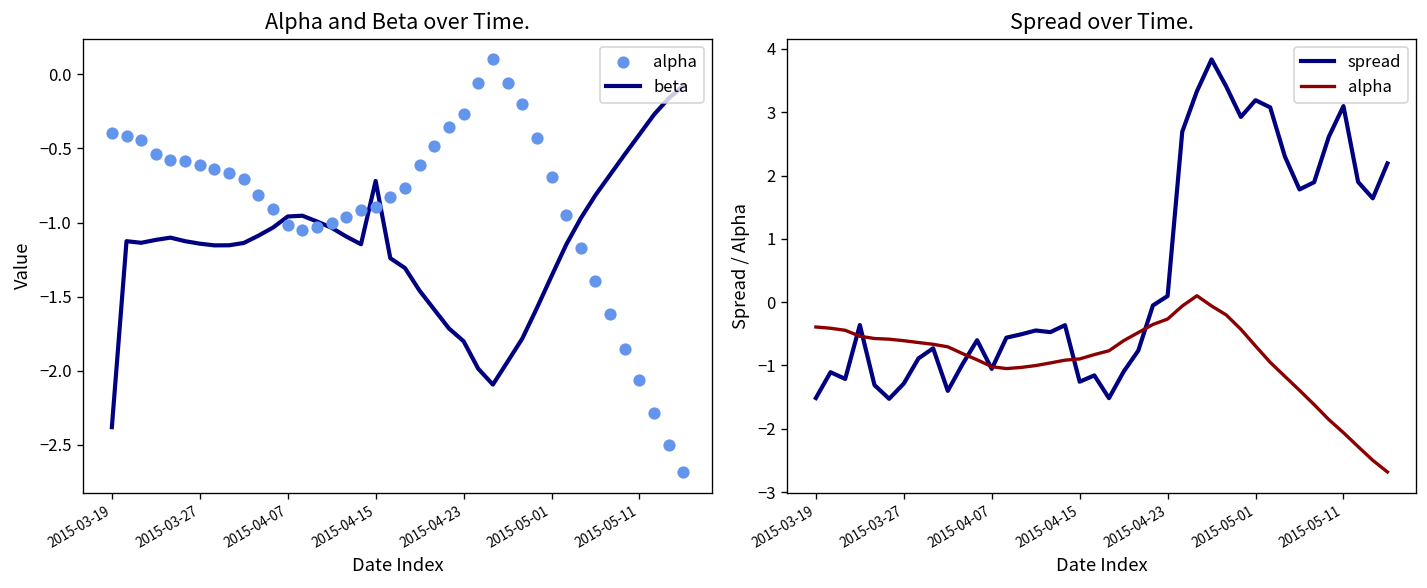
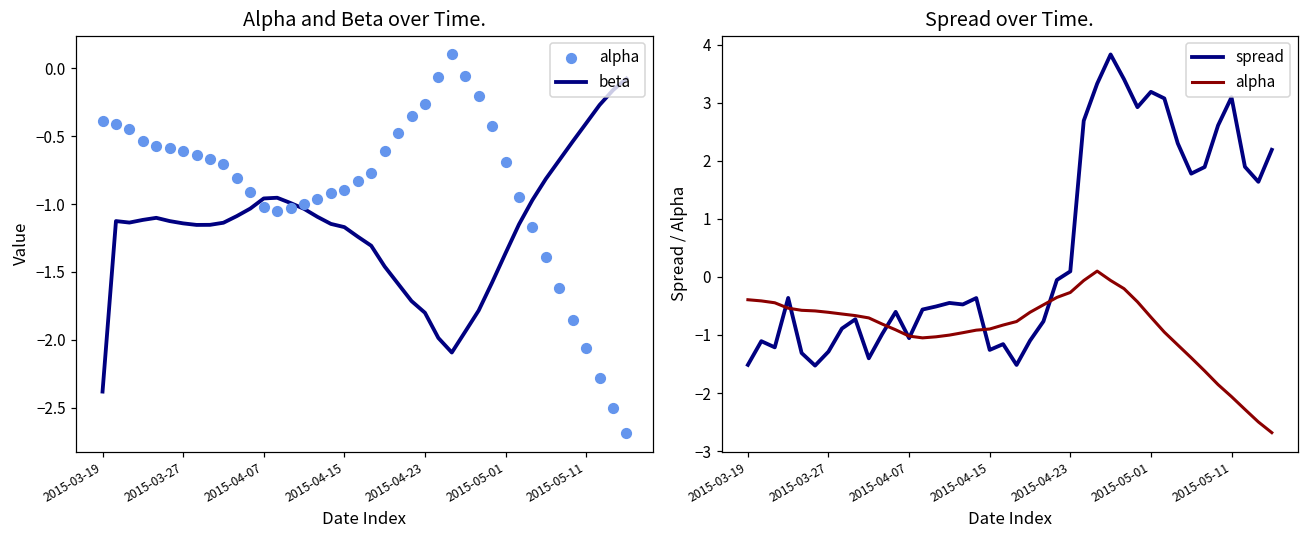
Alpha and Beta over Time., beta, 2015-04-15: -0.72 -> -1.17
